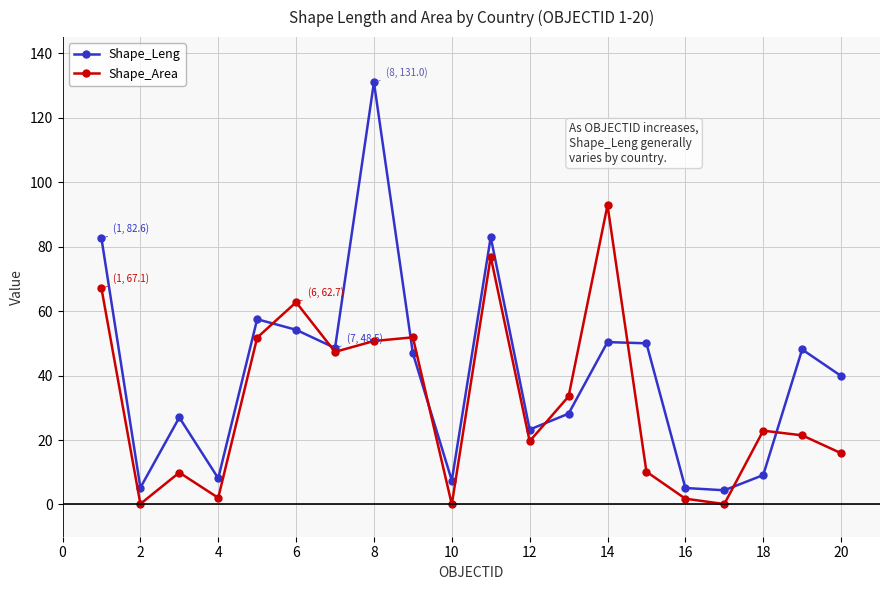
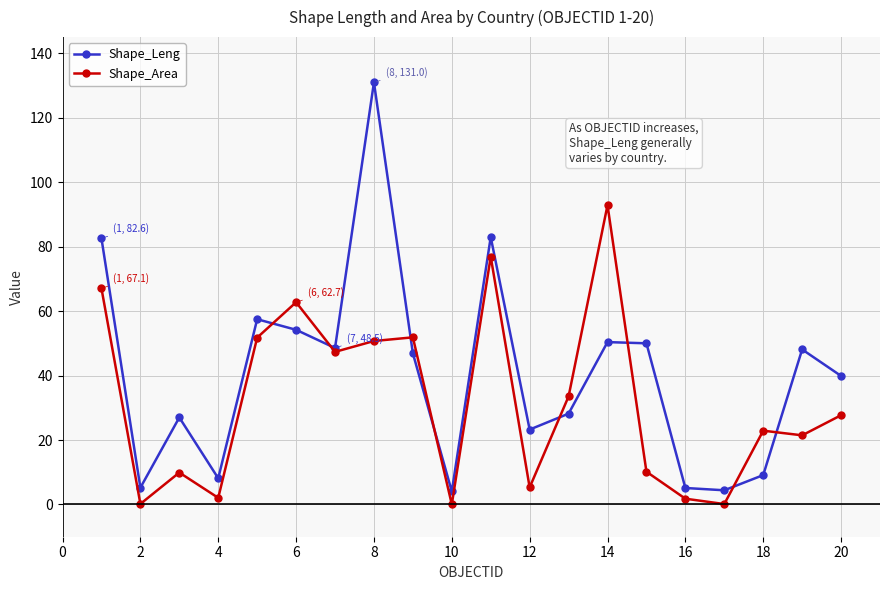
Shape_Leng, 10: 7 -> 4
Shape_Area, 12: 20 -> 5
Shape_Area, 20: 16 -> 28
